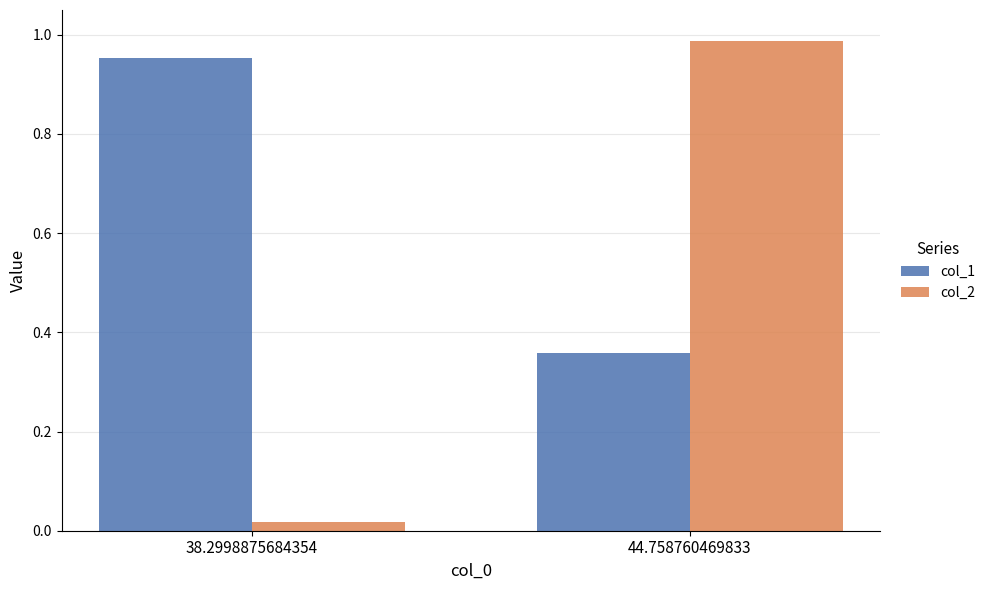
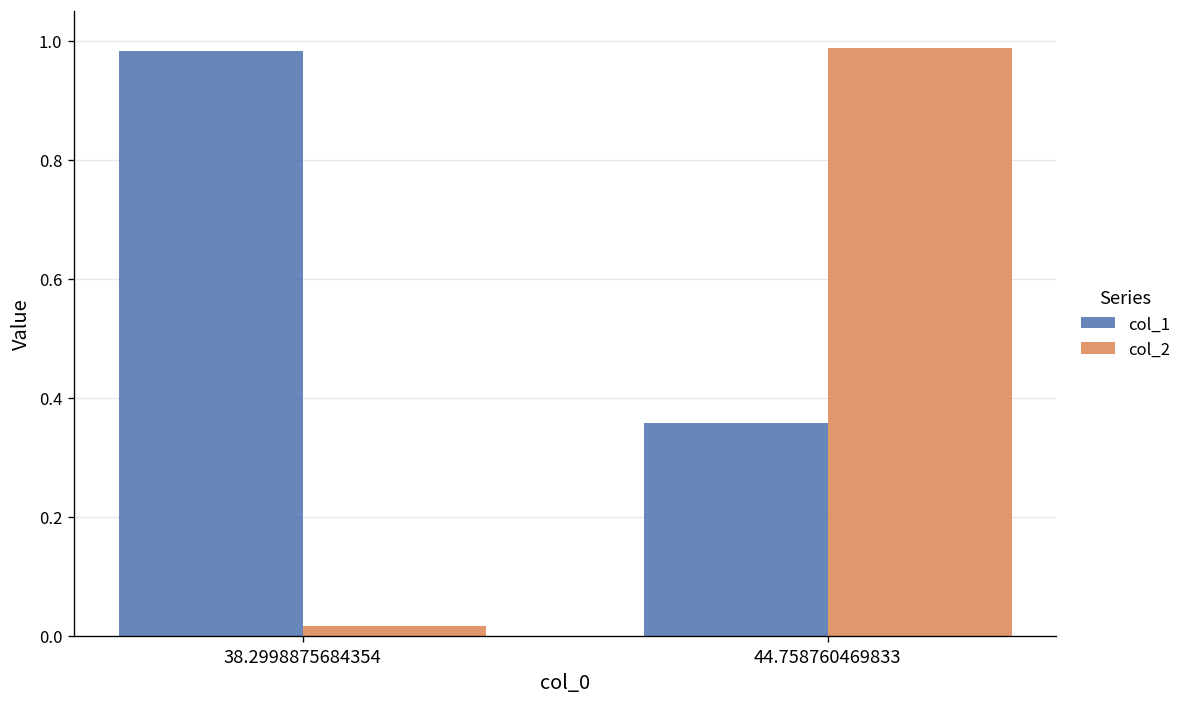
col_1, 38.2998875684354: 0.95 -> 0.98
